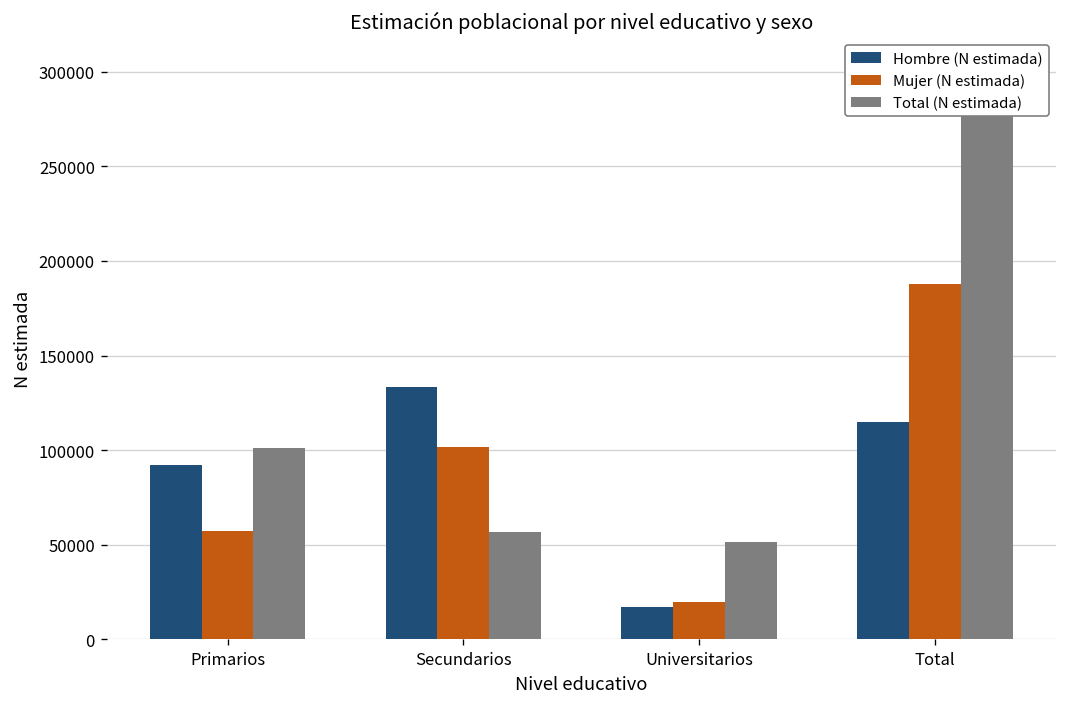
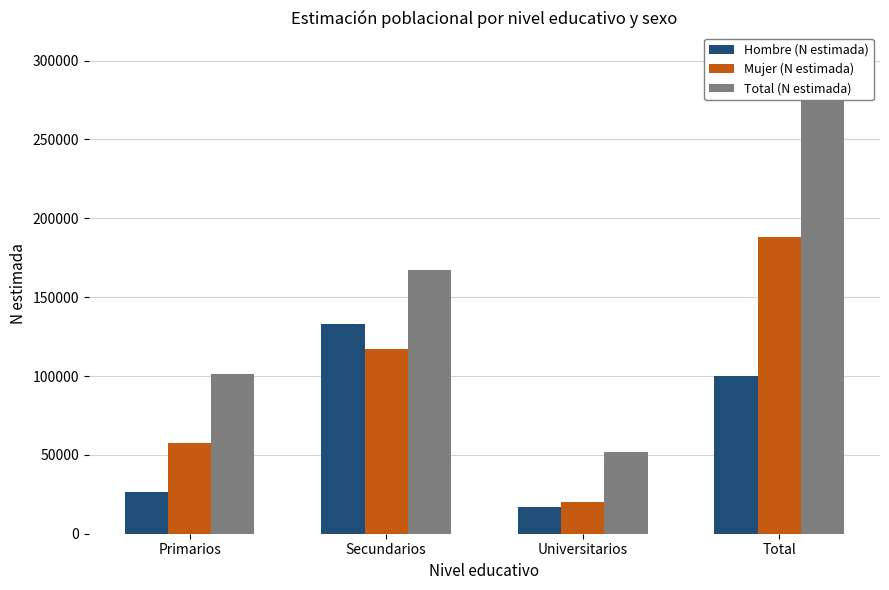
Hombre (N estimada), Primarios: 92000 -> 26000
Mujer (N estimada), Secundarios: 102000 -> 117000
Total (N estimada), Secundarios: 57000 -> 167000
Hombre (N estimada), Total: 115000 -> 100000
